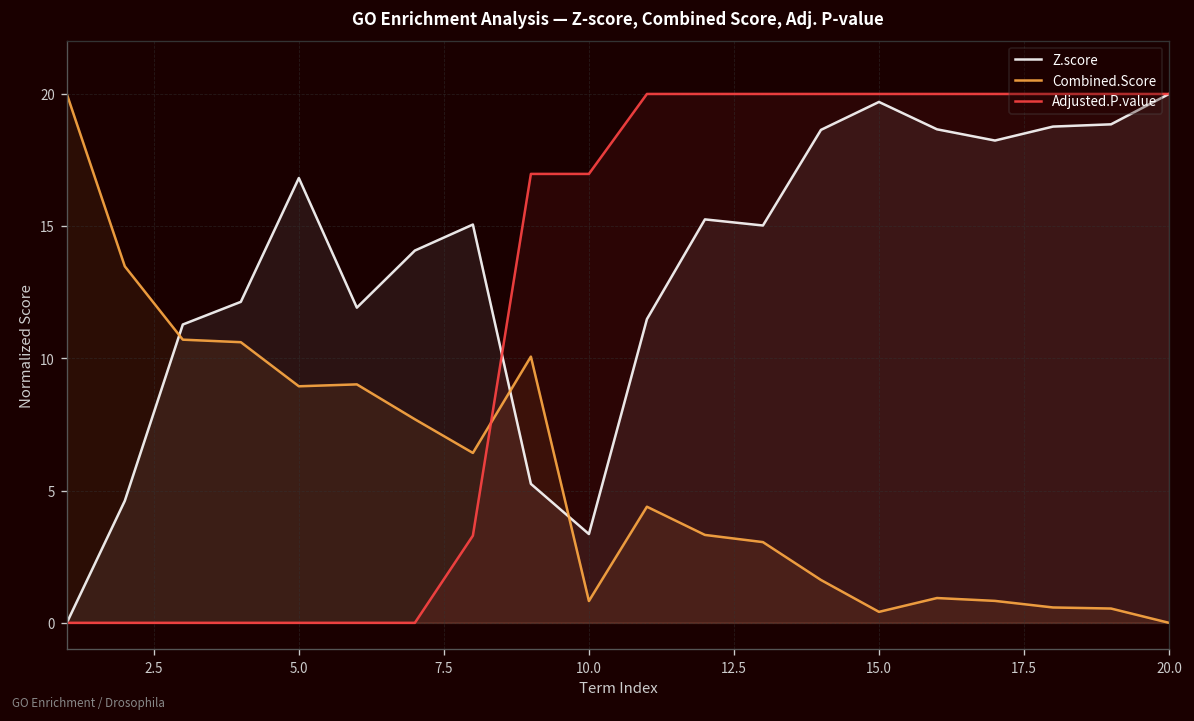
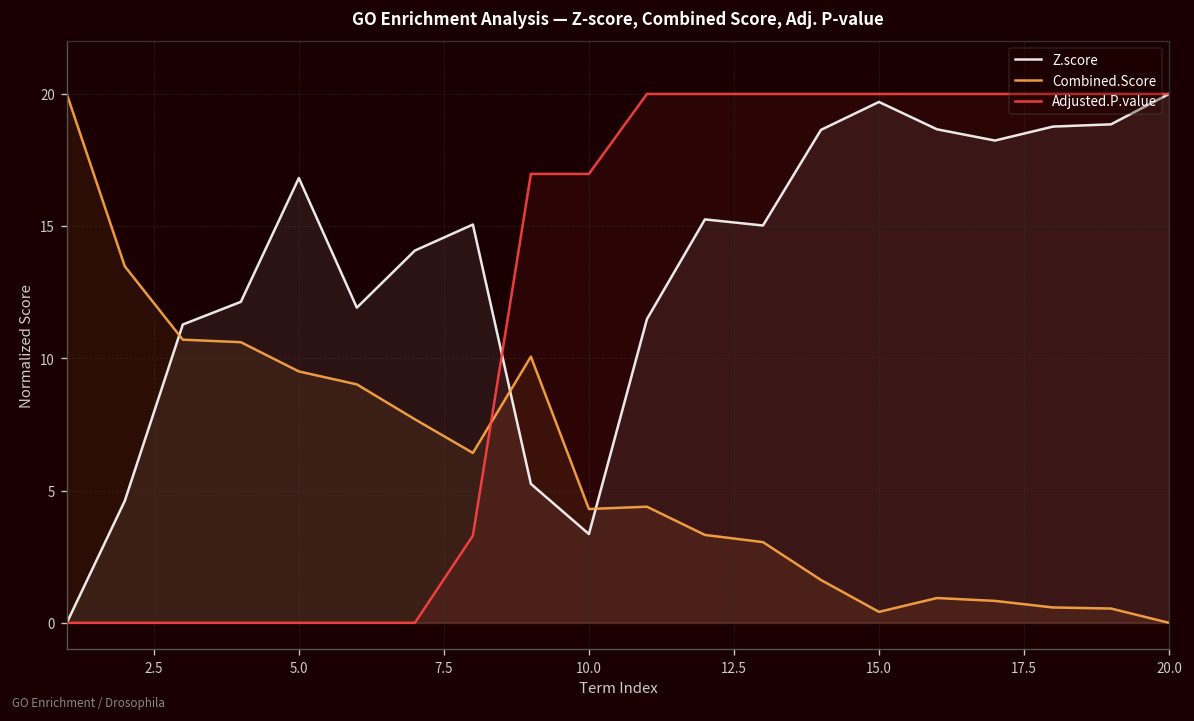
Combined.Score, 5.0: 8.9 -> 9.5
Combined.Score, 10.0: 0.8 -> 4.3
